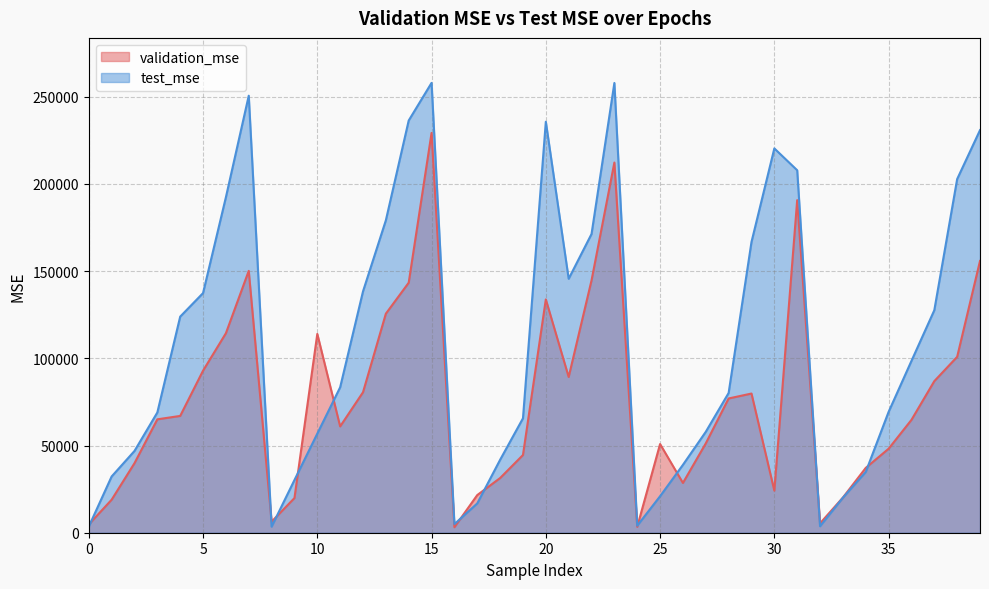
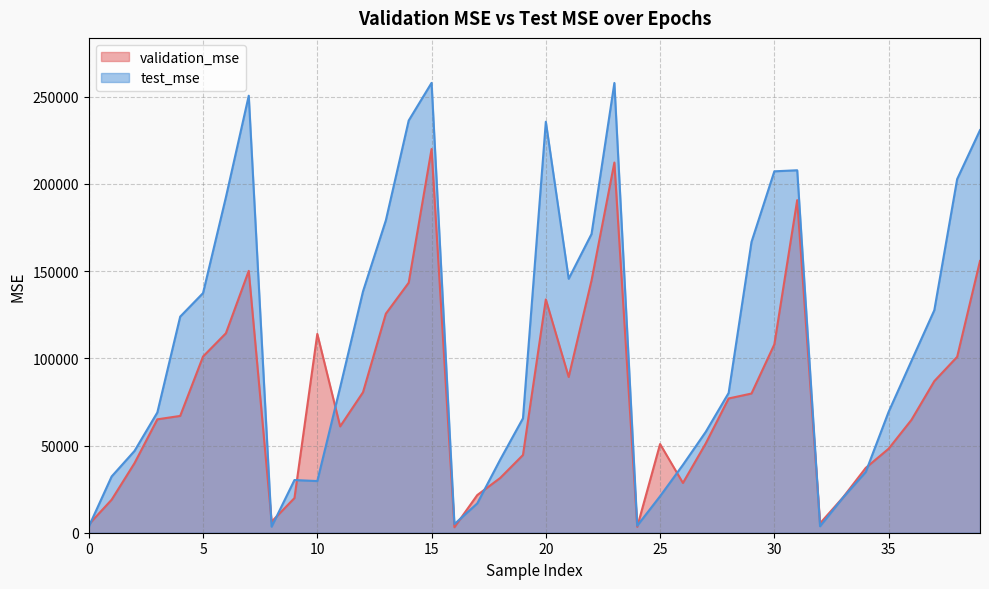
validation_mse, 5: 93000 -> 101000
test_mse, 10: 57000 -> 30000
validation_mse, 15: 229000 -> 220000
validation_mse, 30: 24000 -> 108000
test_mse, 30: 220000 -> 207000
